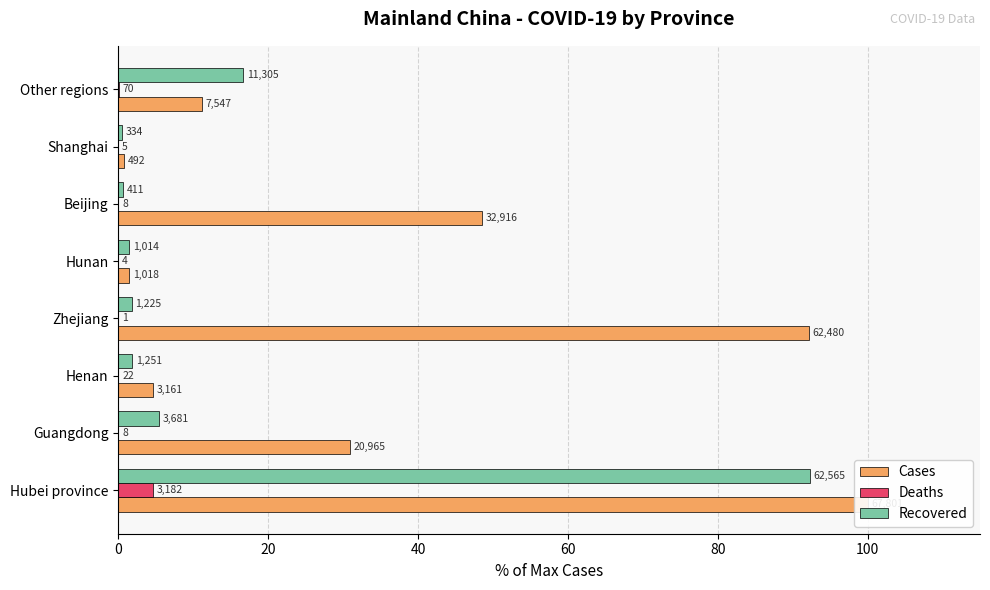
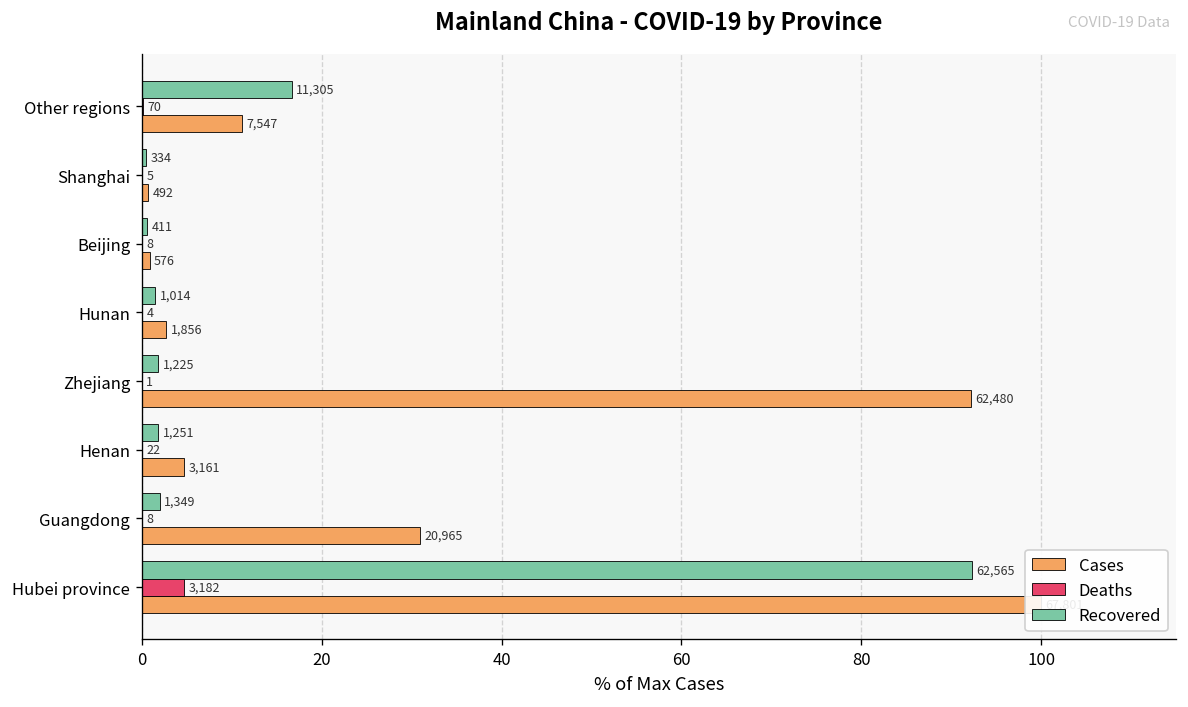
Cases, Beijing: 32,916 -> 576
Cases, Hunan: 1,018 -> 1,856
Recovered, Guangdong: 3,681 -> 1,349
